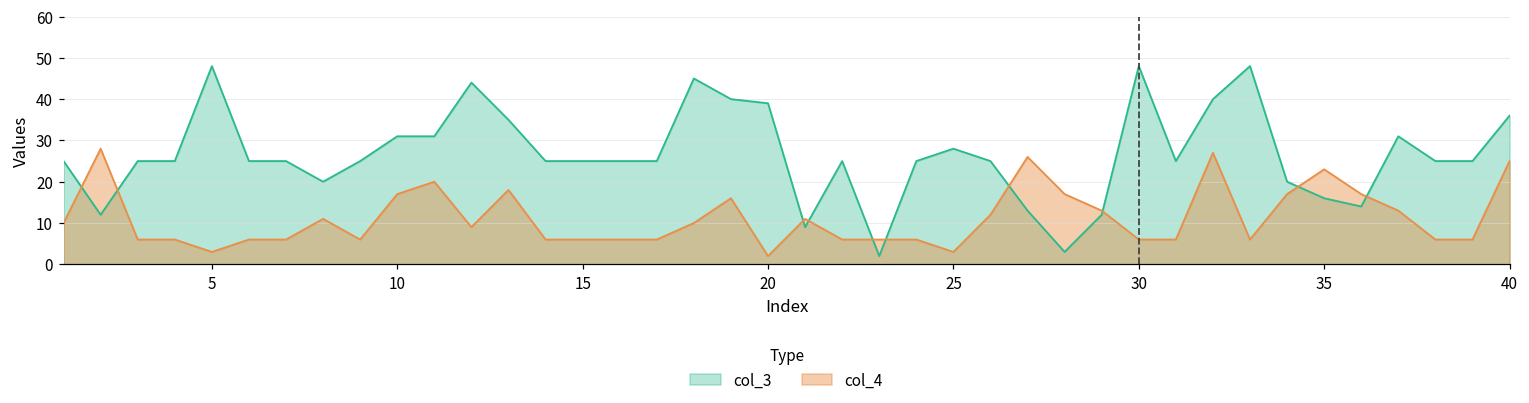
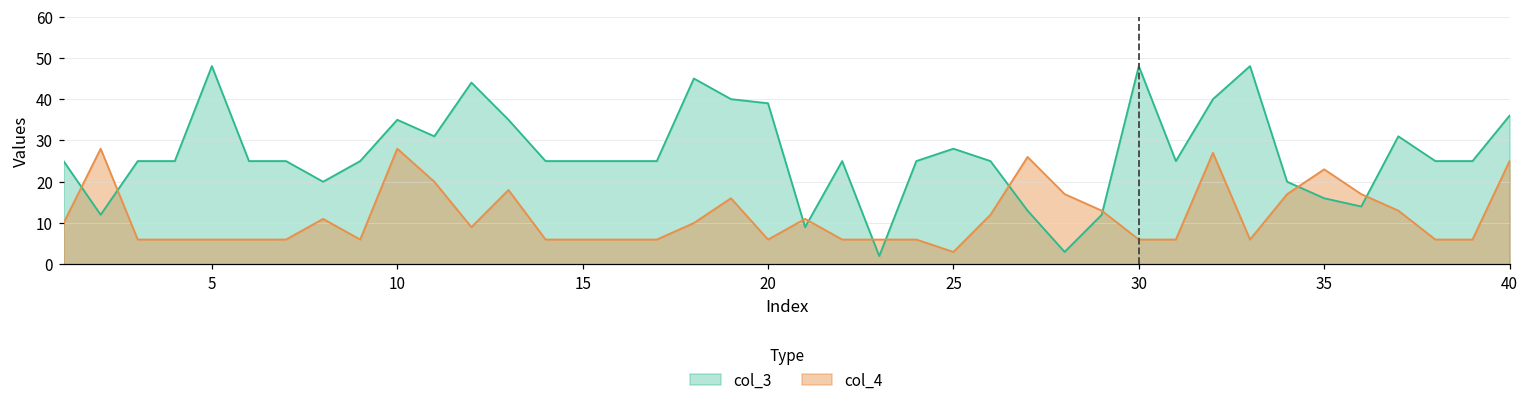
col_4, 5: 3 -> 6
col_3, 10: 31 -> 35
col_4, 10: 17 -> 28
col_4, 20: 2 -> 6
